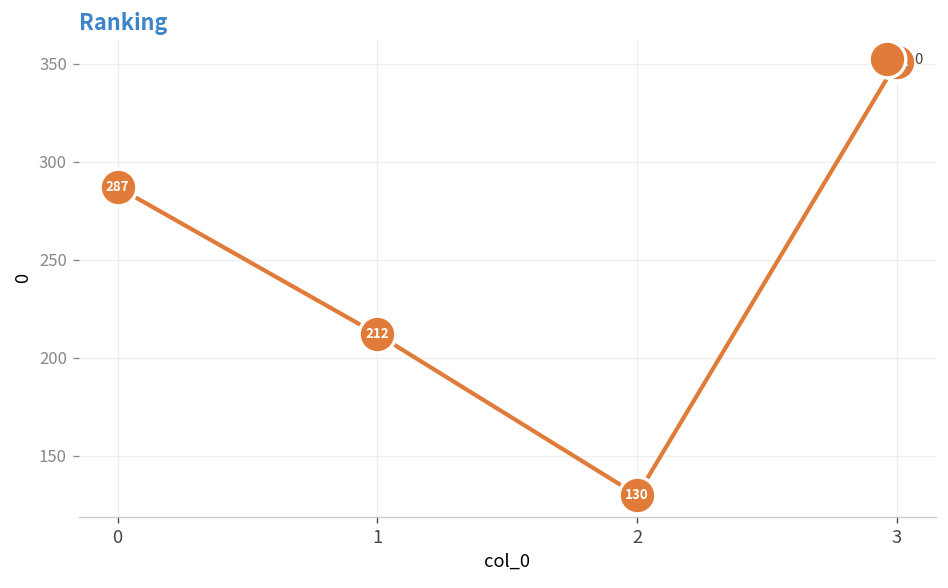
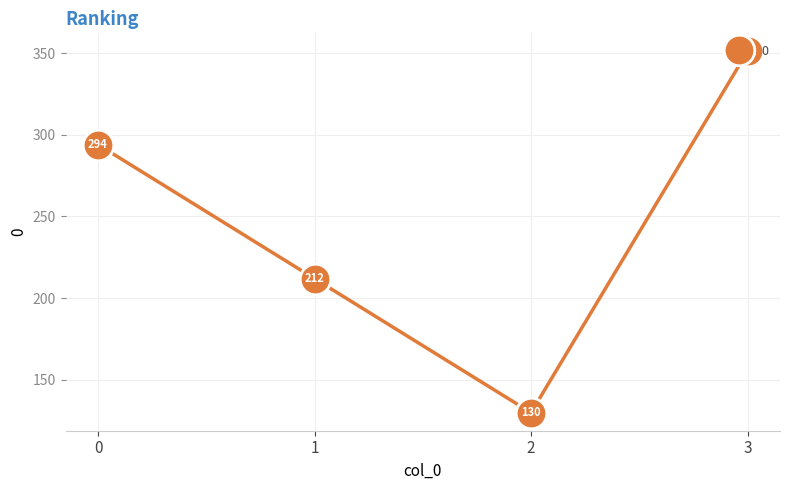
0: 287 -> 294
